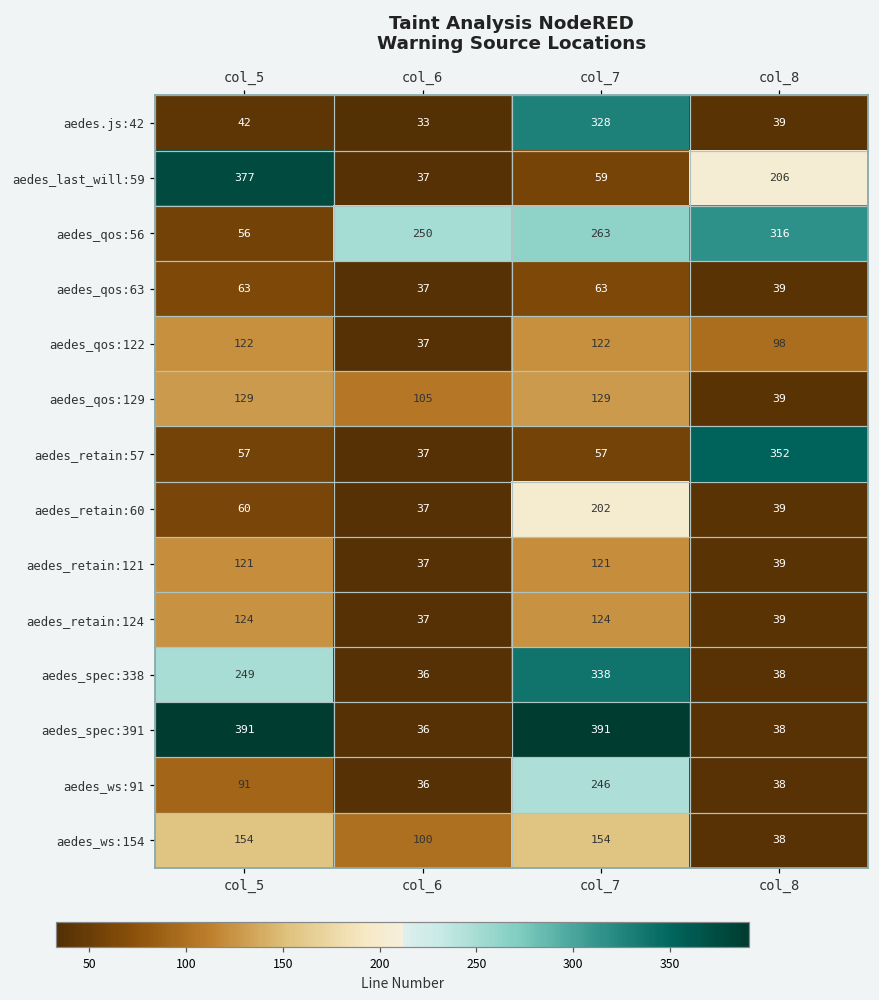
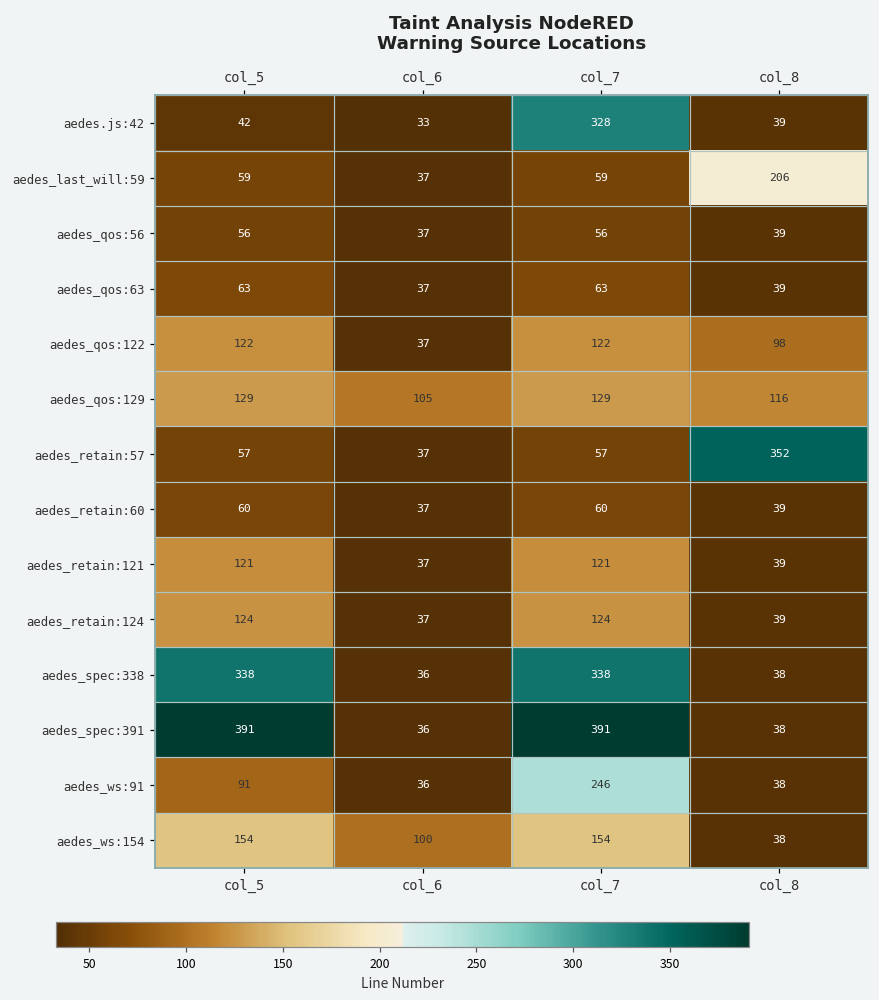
aedes_last_will:59, col_5: 377 -> 59
aedes_qos:56, col_6: 250 -> 37
aedes_qos:56, col_7: 263 -> 56
aedes_qos:56, col_8: 316 -> 39
aedes_qos:129, col_8: 39 -> 116
aedes_retain:60, col_7: 202 -> 60
aedes_spec:338, col_5: 249 -> 338
